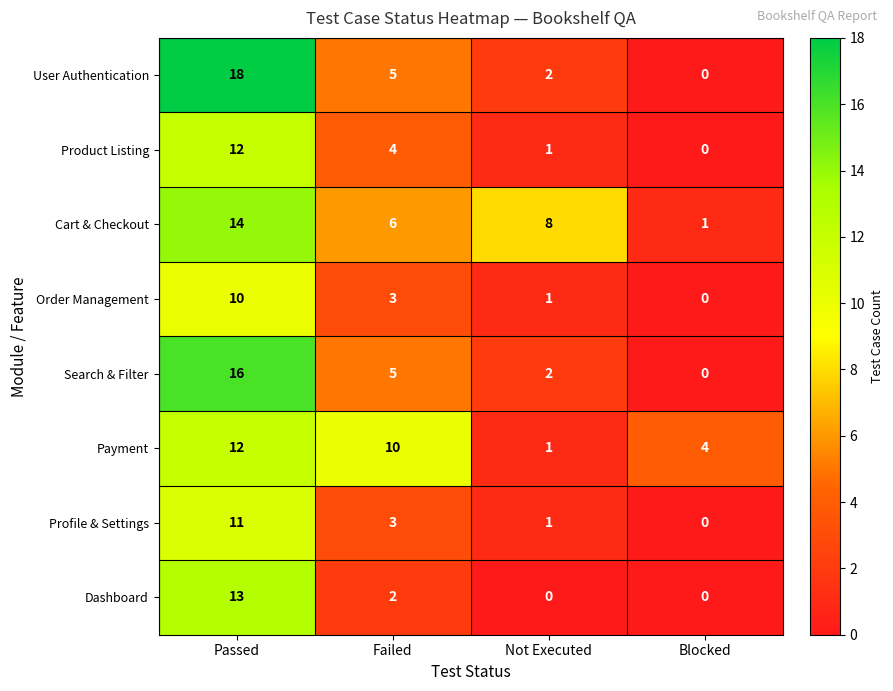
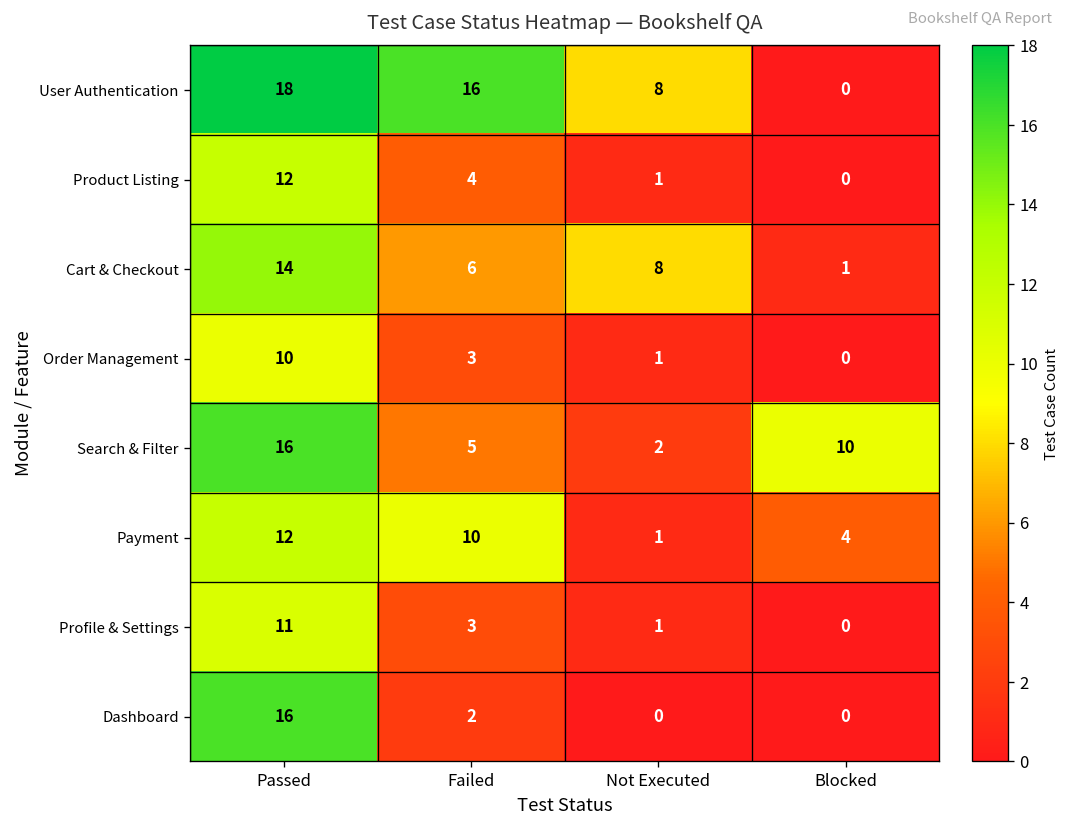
User Authentication, Failed: 5 -> 16
User Authentication, Not Executed: 2 -> 8
Search & Filter, Blocked: 0 -> 10
Dashboard, Passed: 13 -> 16
